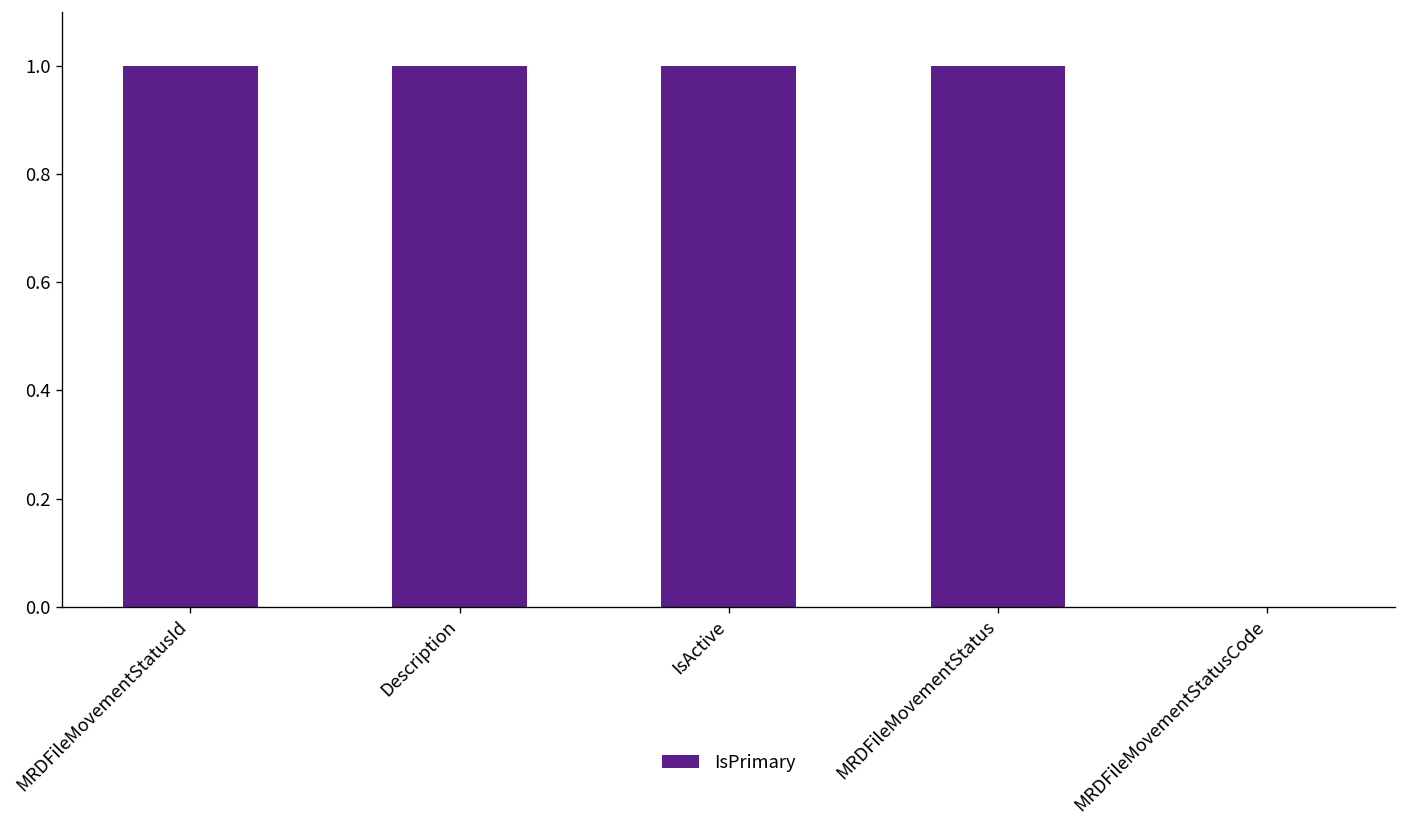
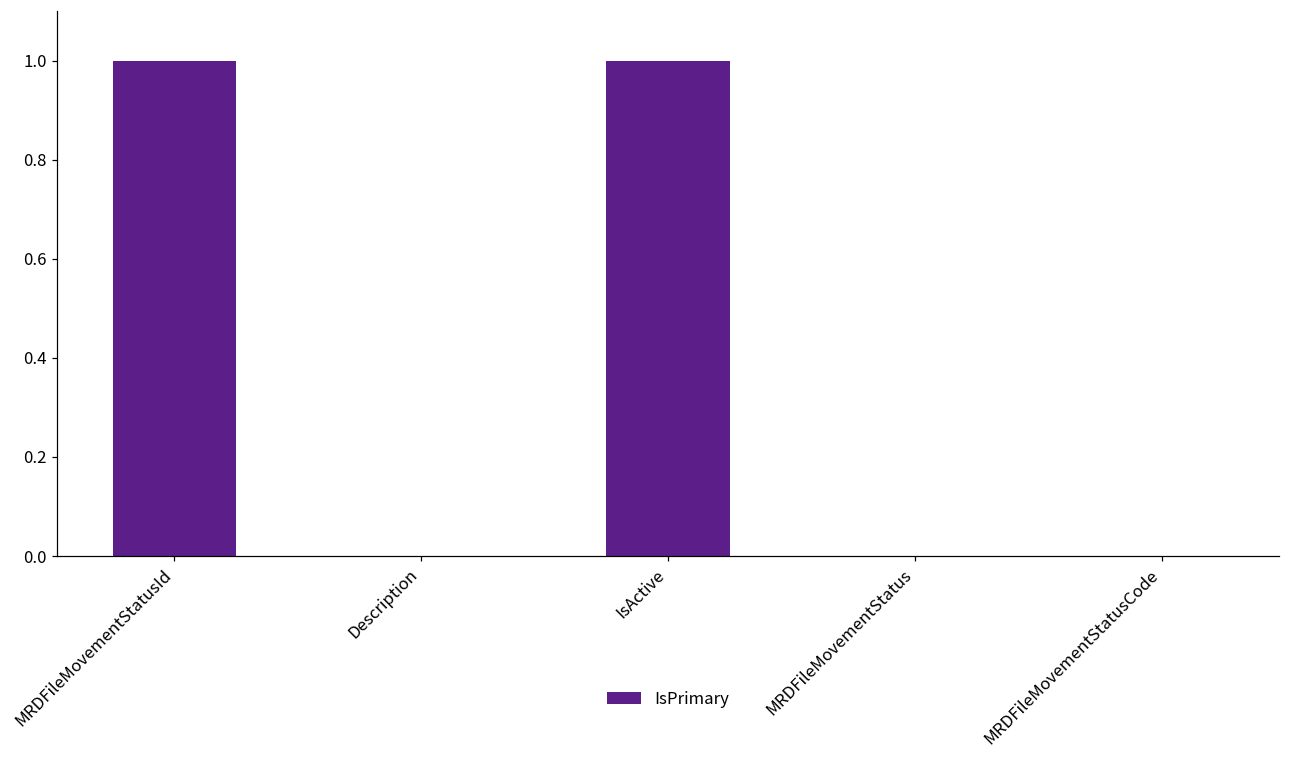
Description: 1 -> 0
MRDFileMovementStatus: 1 -> 0
